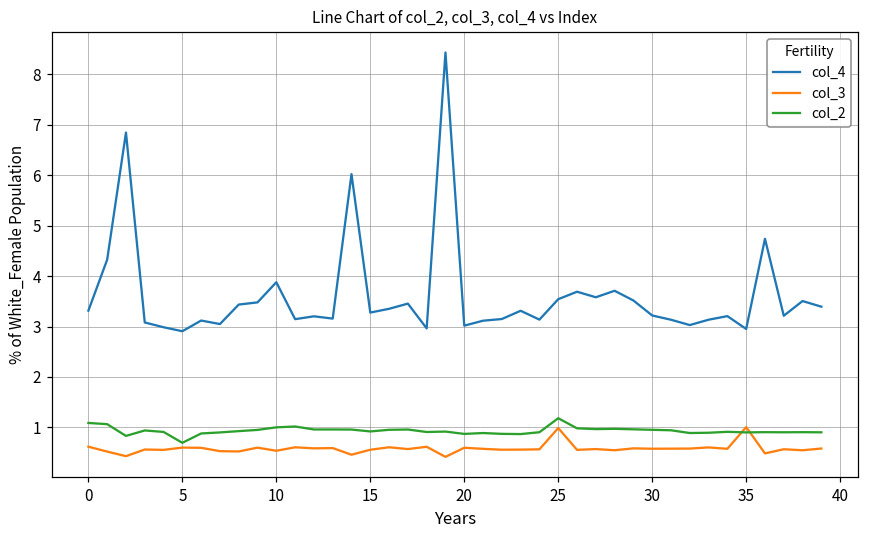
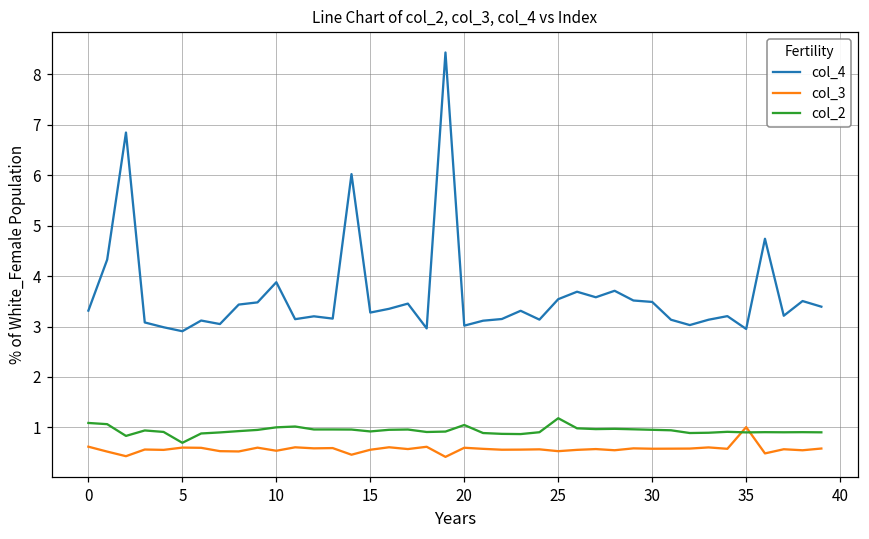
col_2, 20: 0.9 -> 1.0
col_3, 25: 1.0 -> 0.5
col_4, 30: 3.2 -> 3.5
